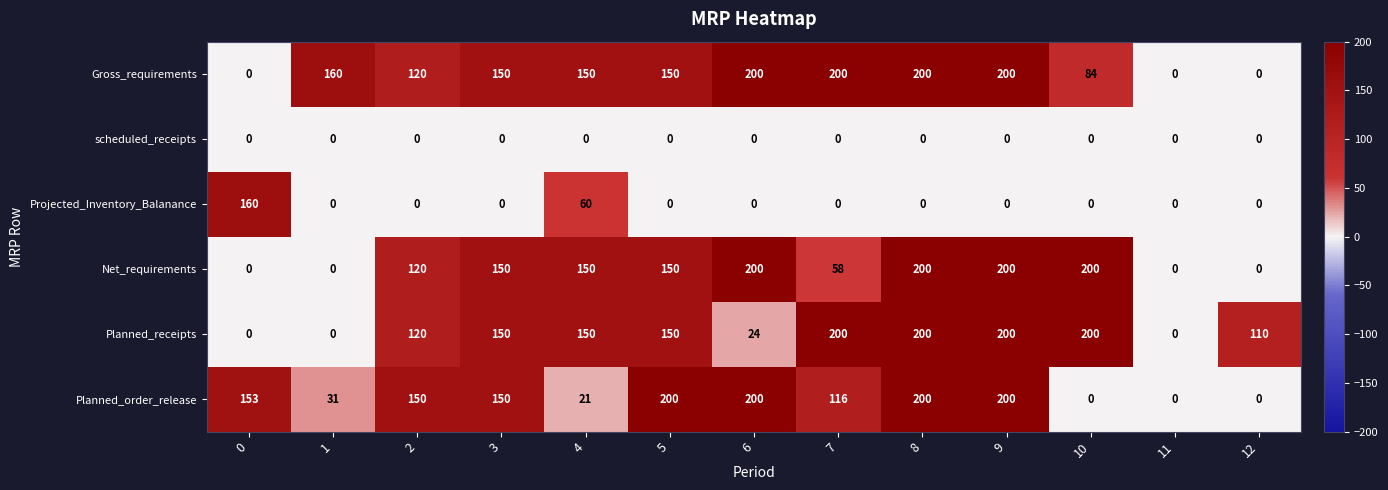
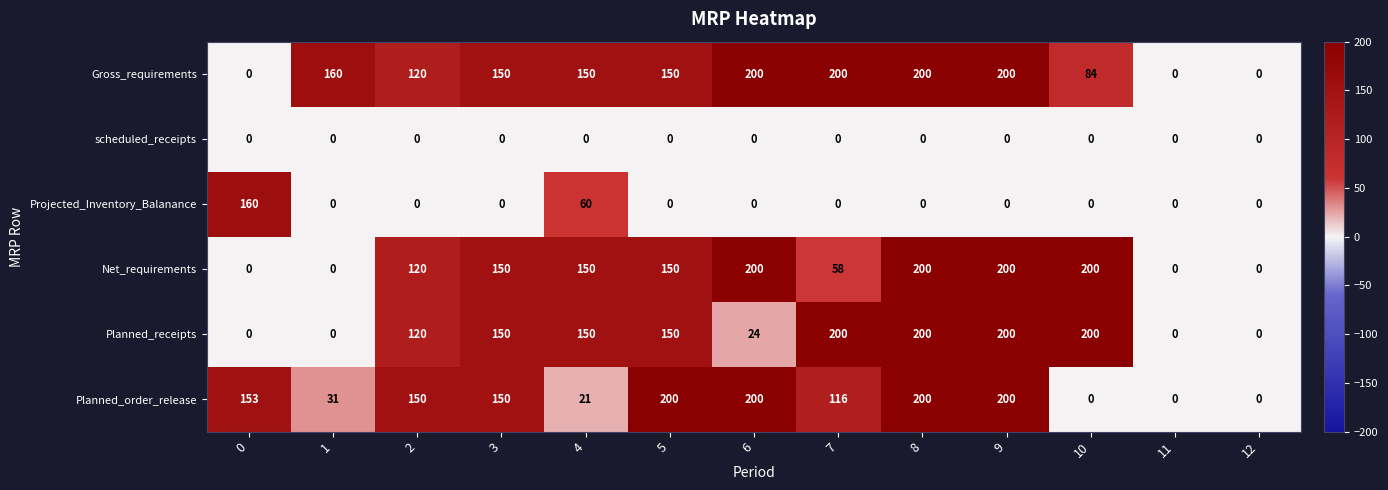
Planned_receipts, 12: 110 -> 0
